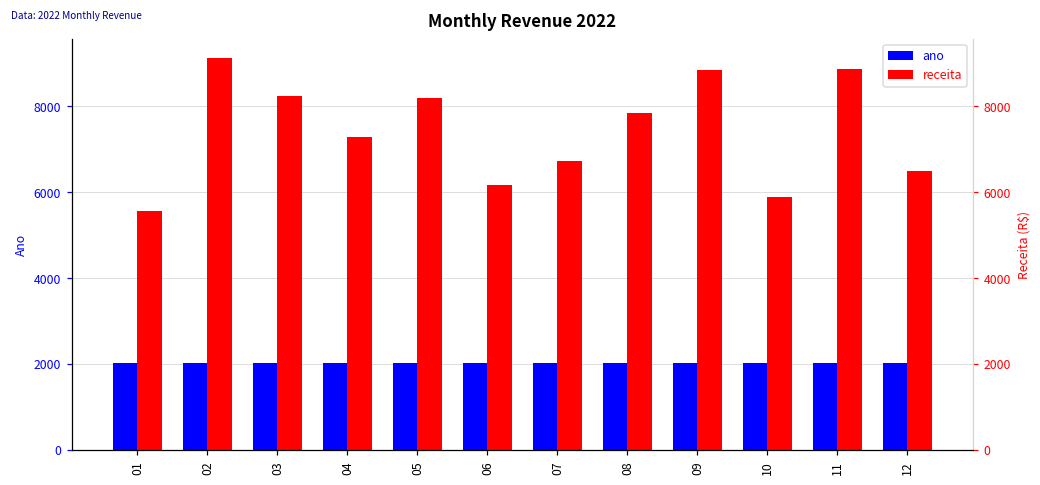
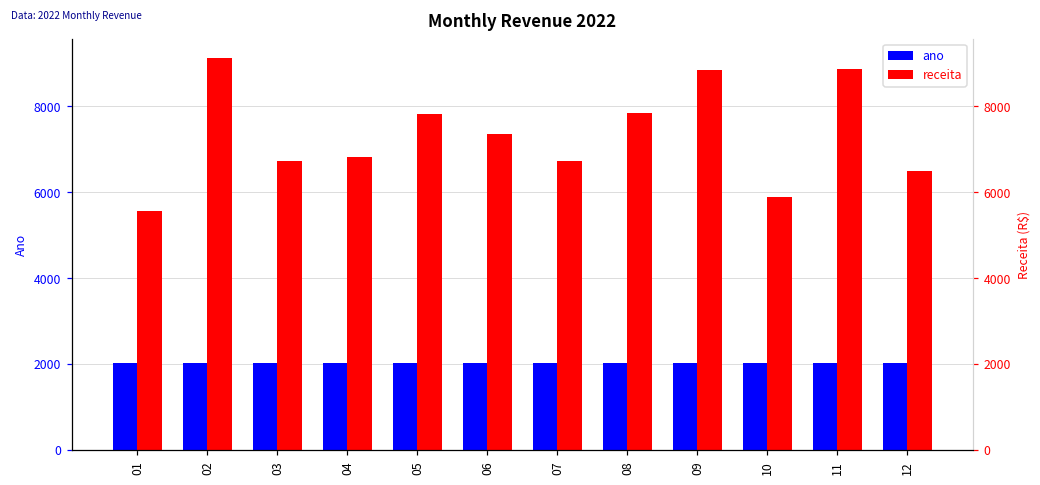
receita, 03: 8200 -> 6700
receita, 04: 7300 -> 6800
receita, 05: 8200 -> 7800
receita, 06: 6200 -> 7300
